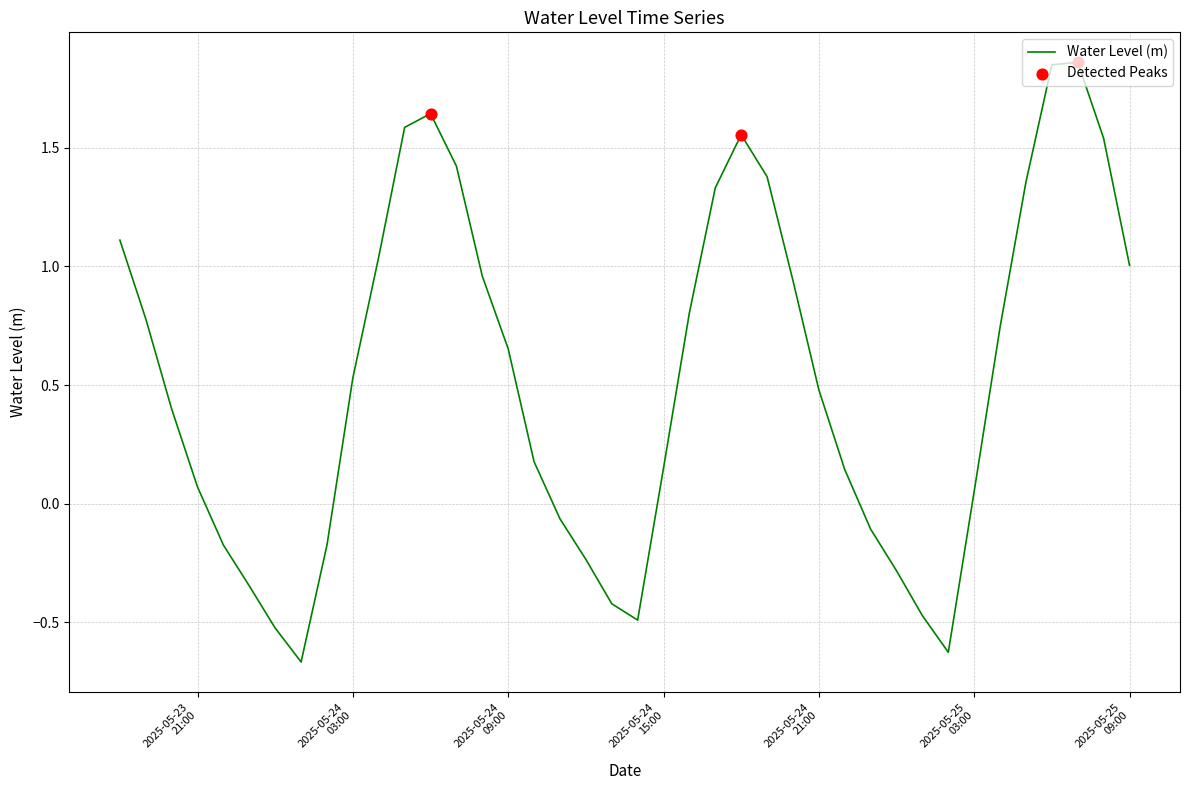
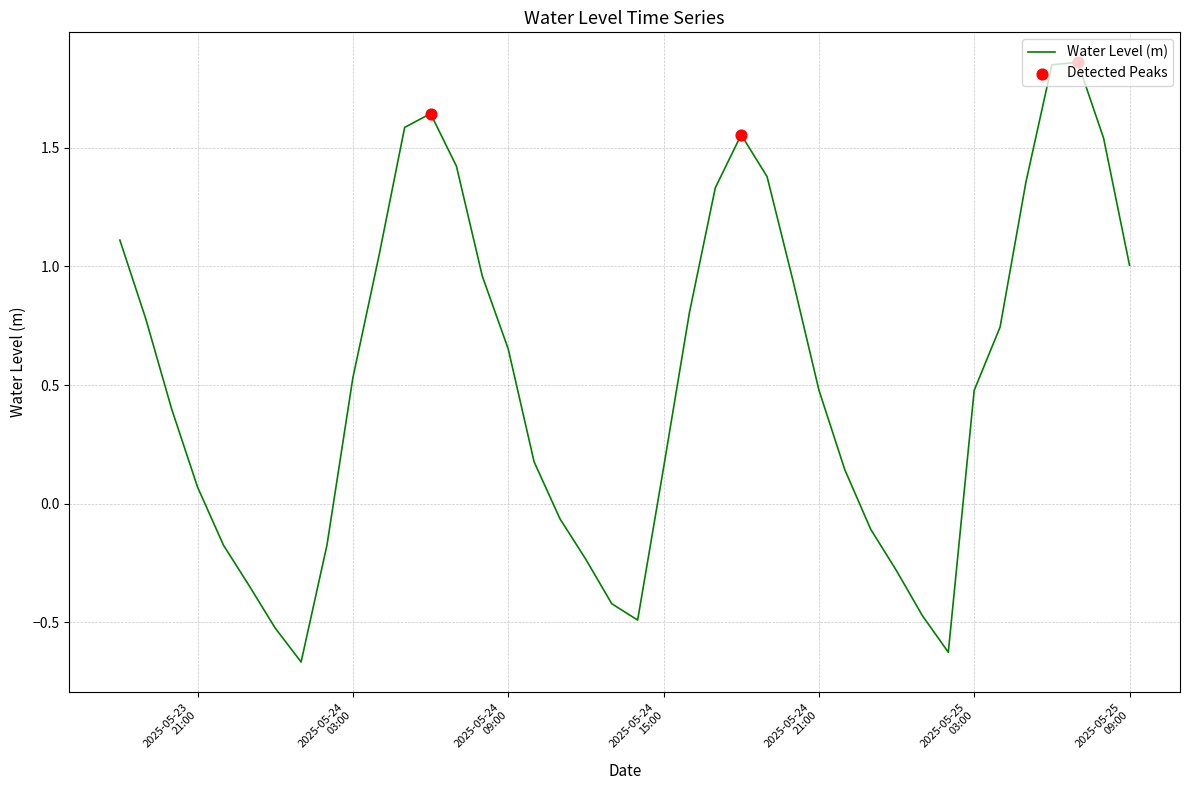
Water Level (m), 2025-05-25 03:00: 0.05 -> 0.48
